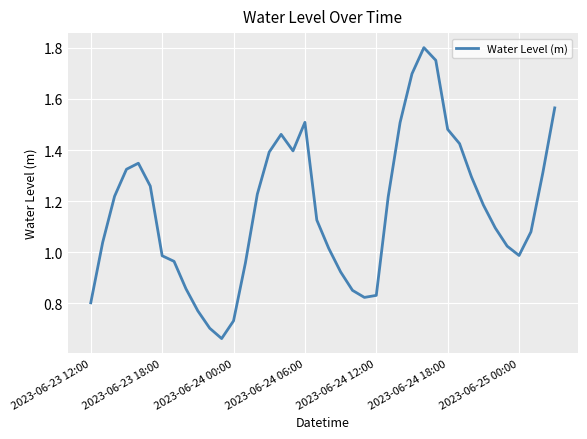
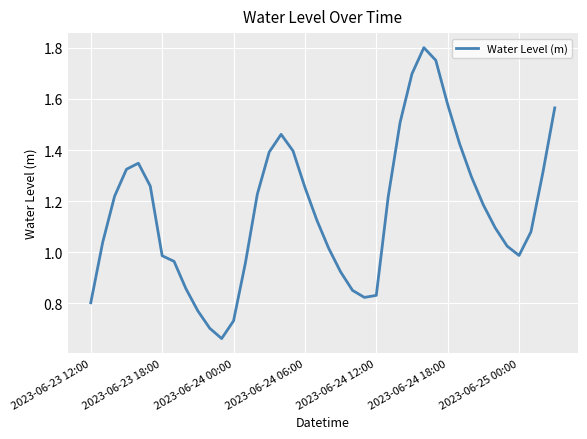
2023-06-24 06:00: 1.51 -> 1.25
2023-06-24 18:00: 1.48 -> 1.58
